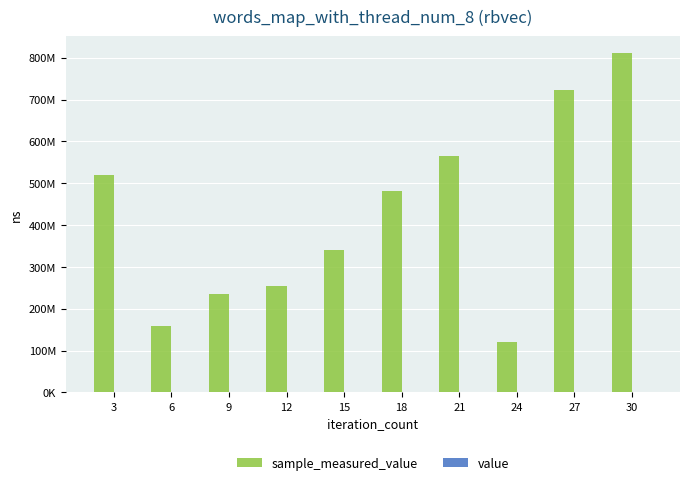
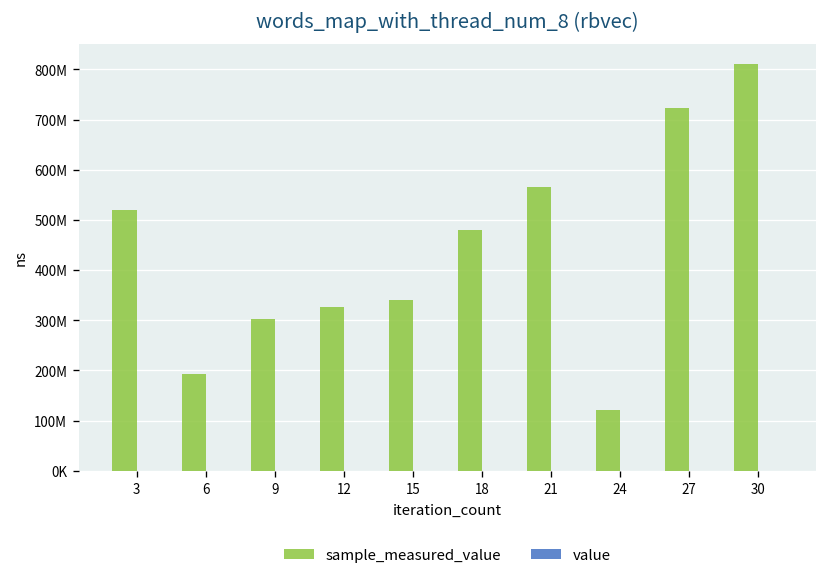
sample_measured_value, 6: 160000000 -> 190000000
sample_measured_value, 9: 240000000 -> 300000000
sample_measured_value, 12: 250000000 -> 330000000
